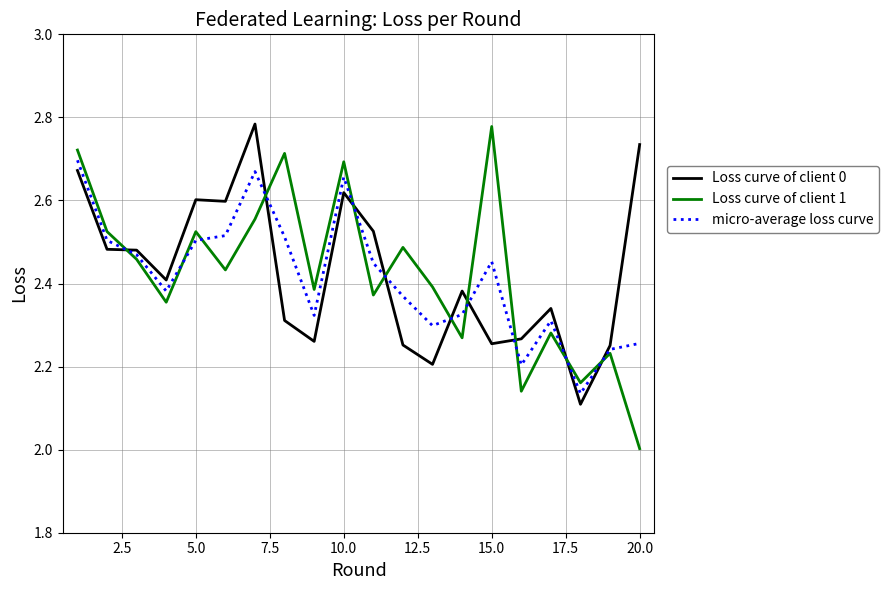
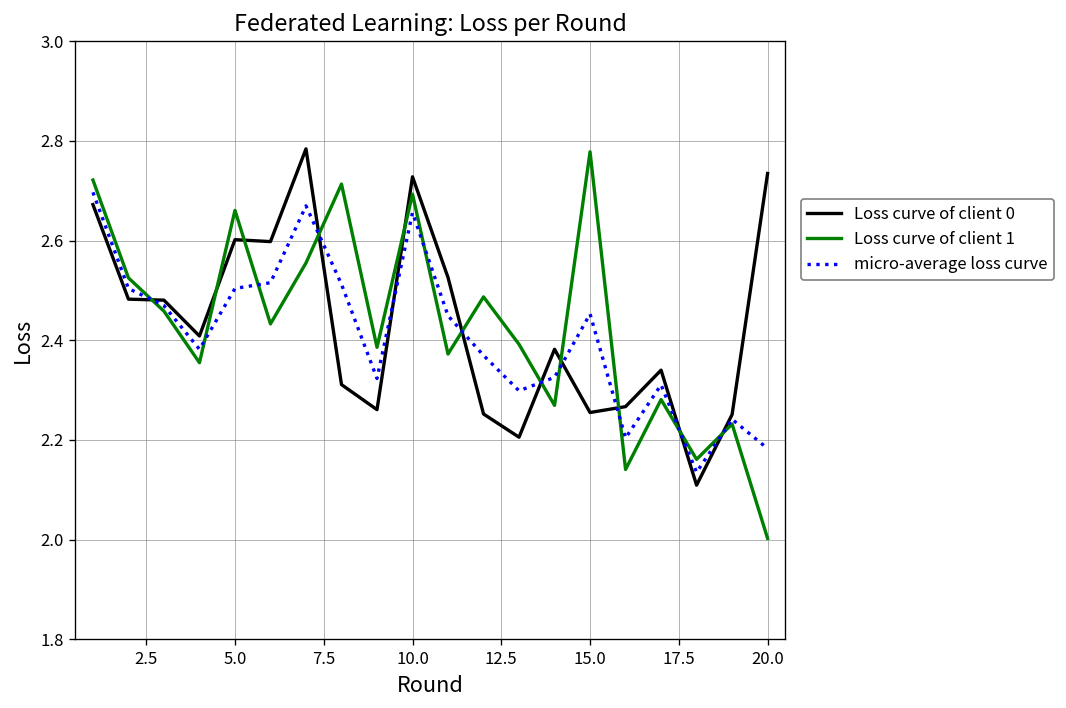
Loss curve of client 1, 5.0: 2.52 -> 2.66
Loss curve of client 0, 10.0: 2.62 -> 2.73
micro-average loss curve, 20.0: 2.26 -> 2.18
